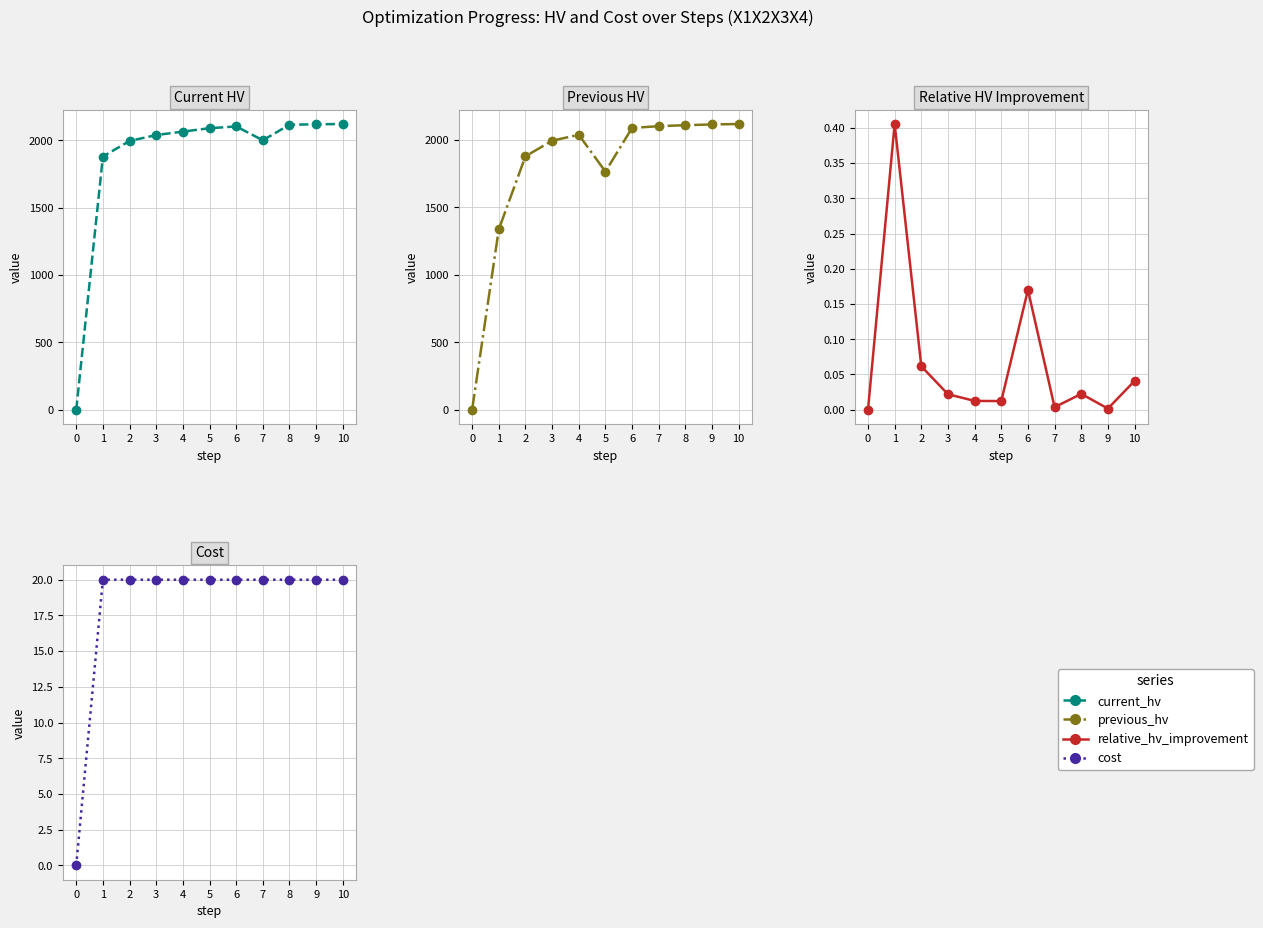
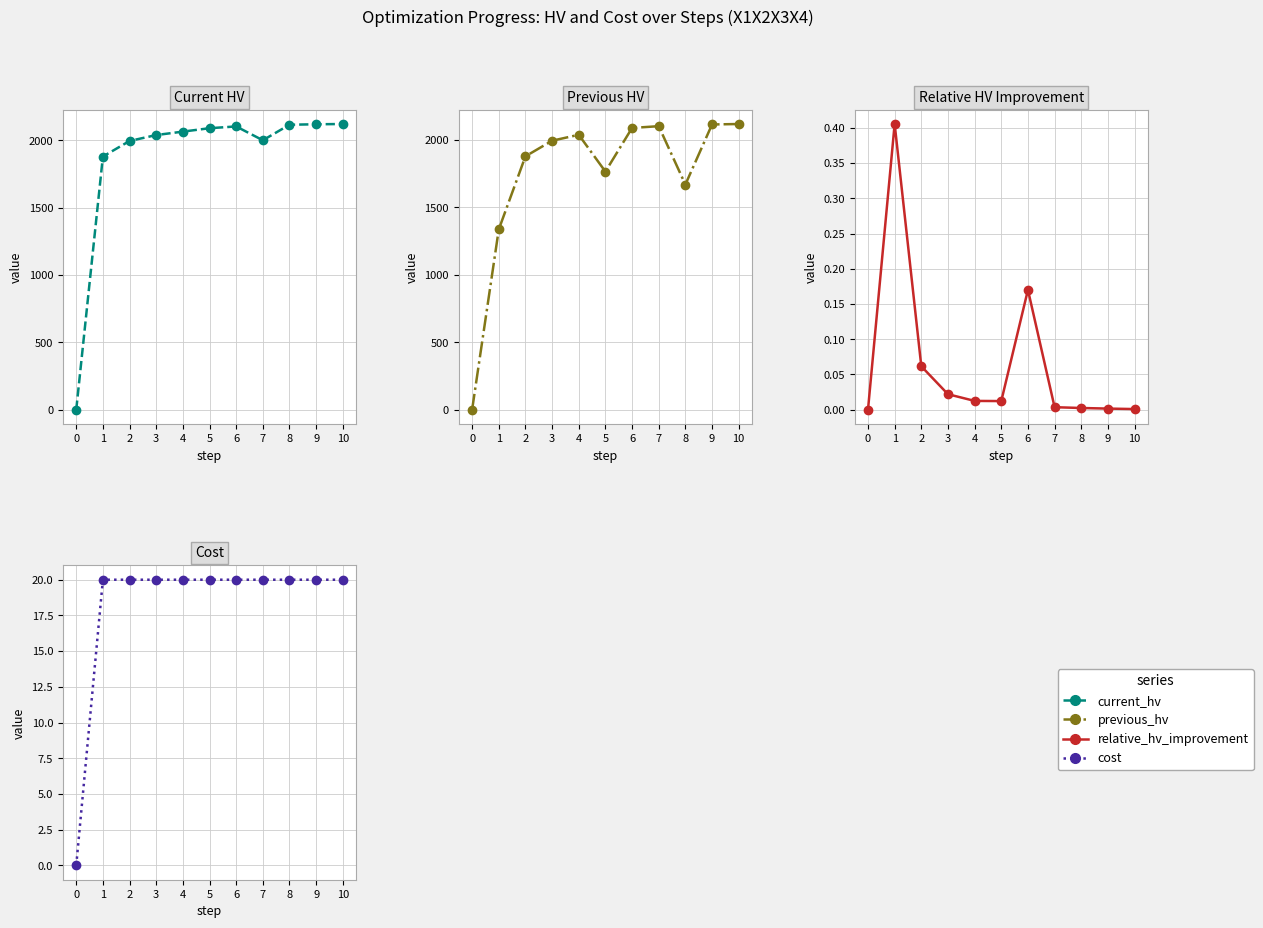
Previous HV, 8: 2110 -> 1670
Relative HV Improvement, 8: 0.02 -> 0.00
Relative HV Improvement, 10: 0.04 -> 0.00
